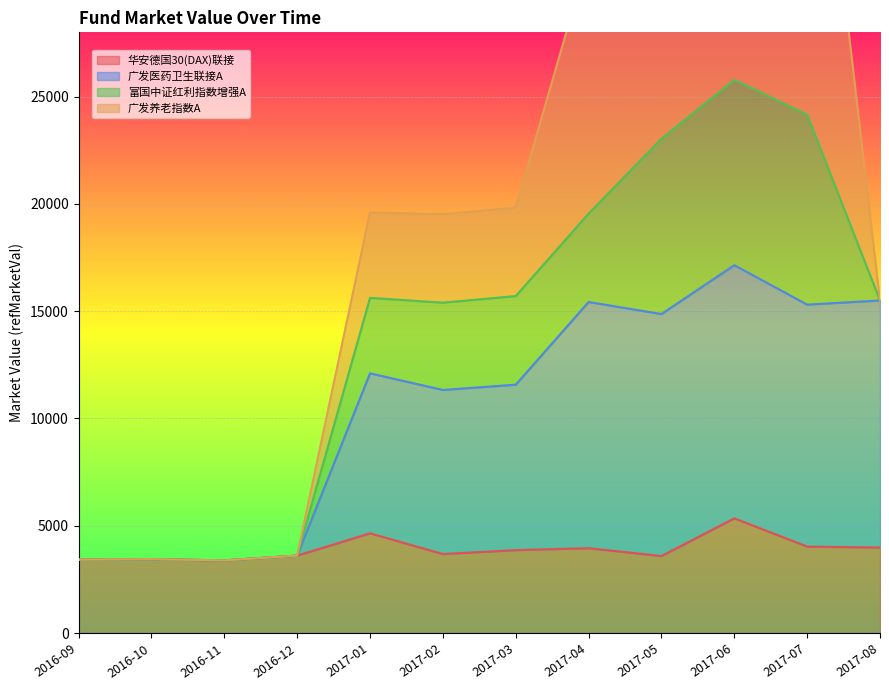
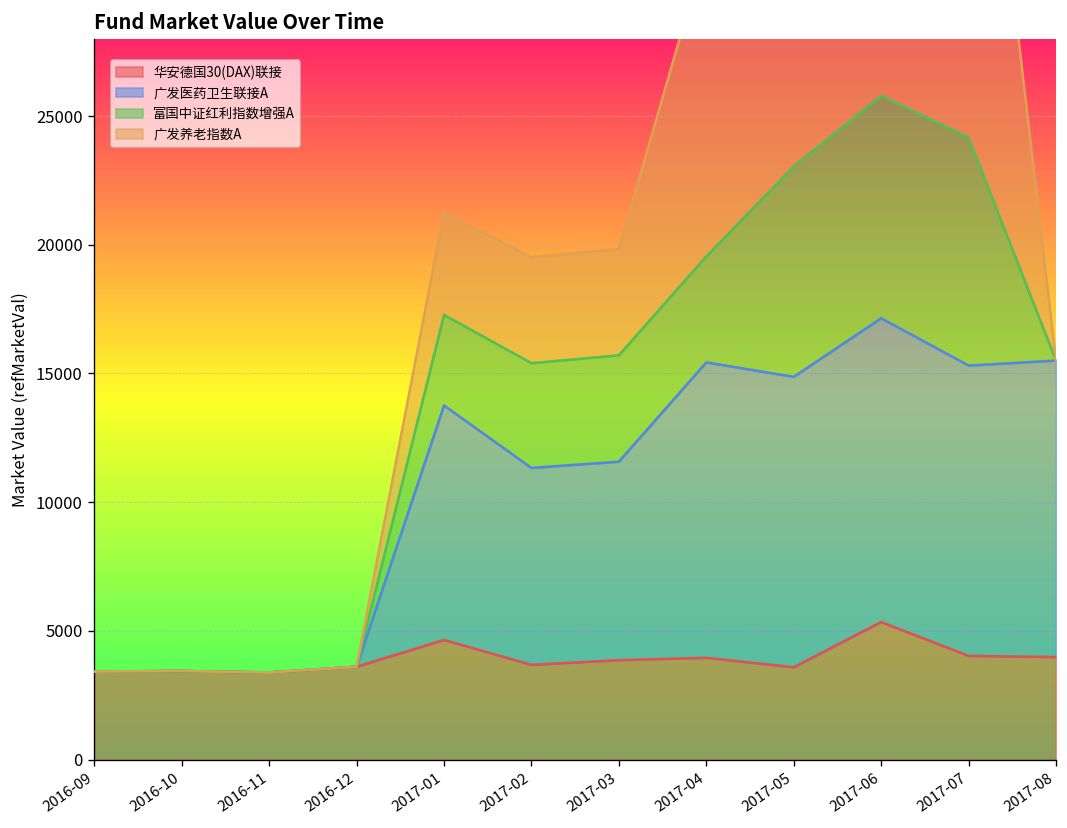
广发医药卫生联接A, 2017-01: 7500 -> 9100
